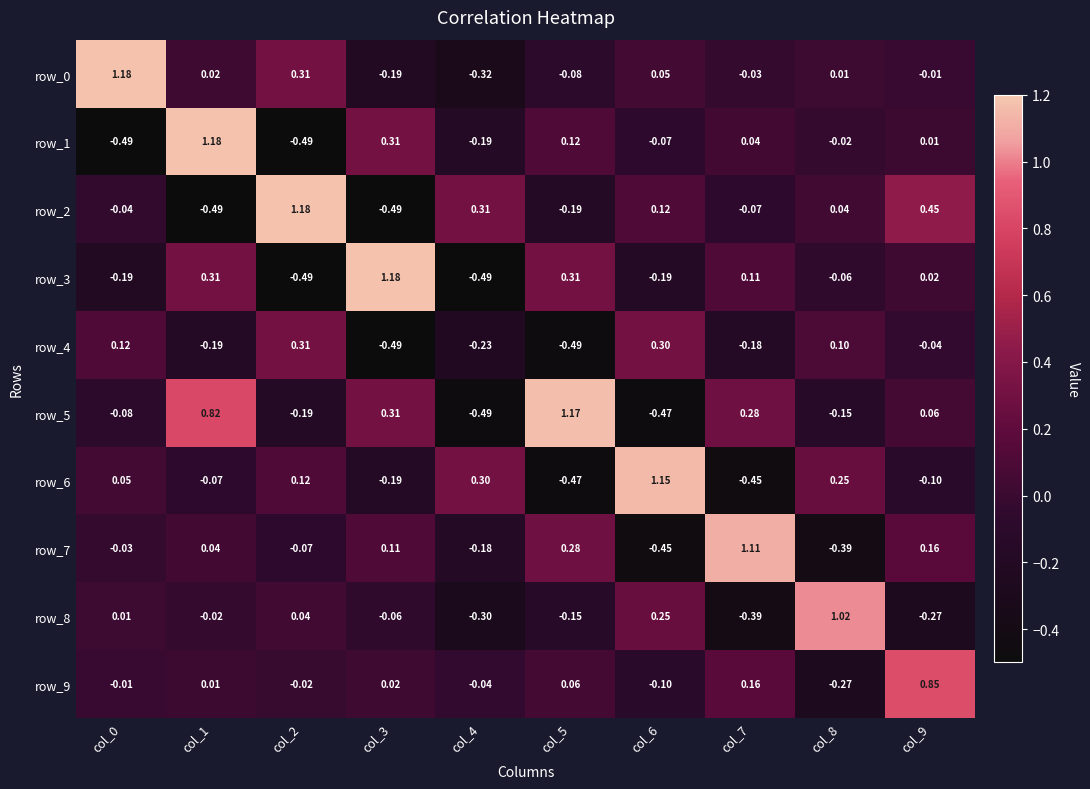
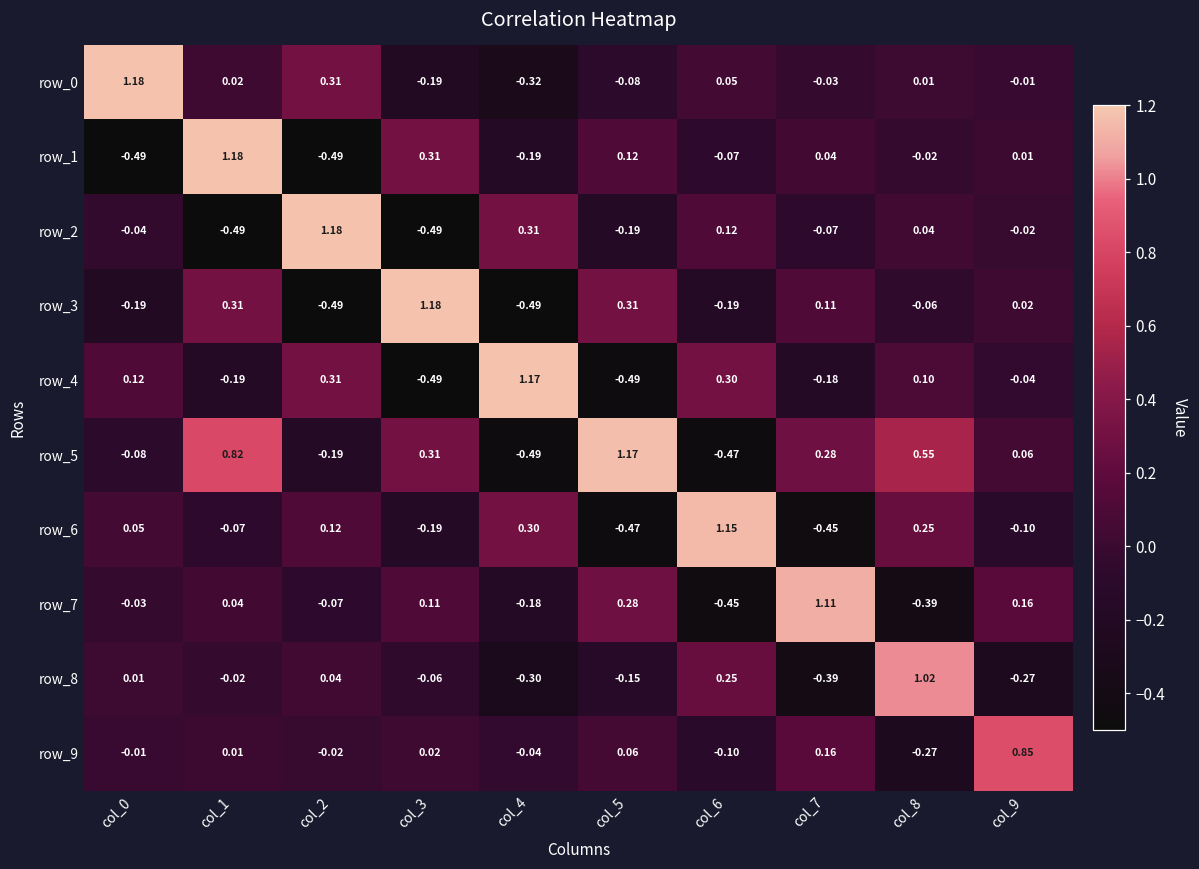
row_2, col_9: 0.45 -> -0.02
row_4, col_4: -0.23 -> 1.17
row_5, col_8: -0.15 -> 0.55
